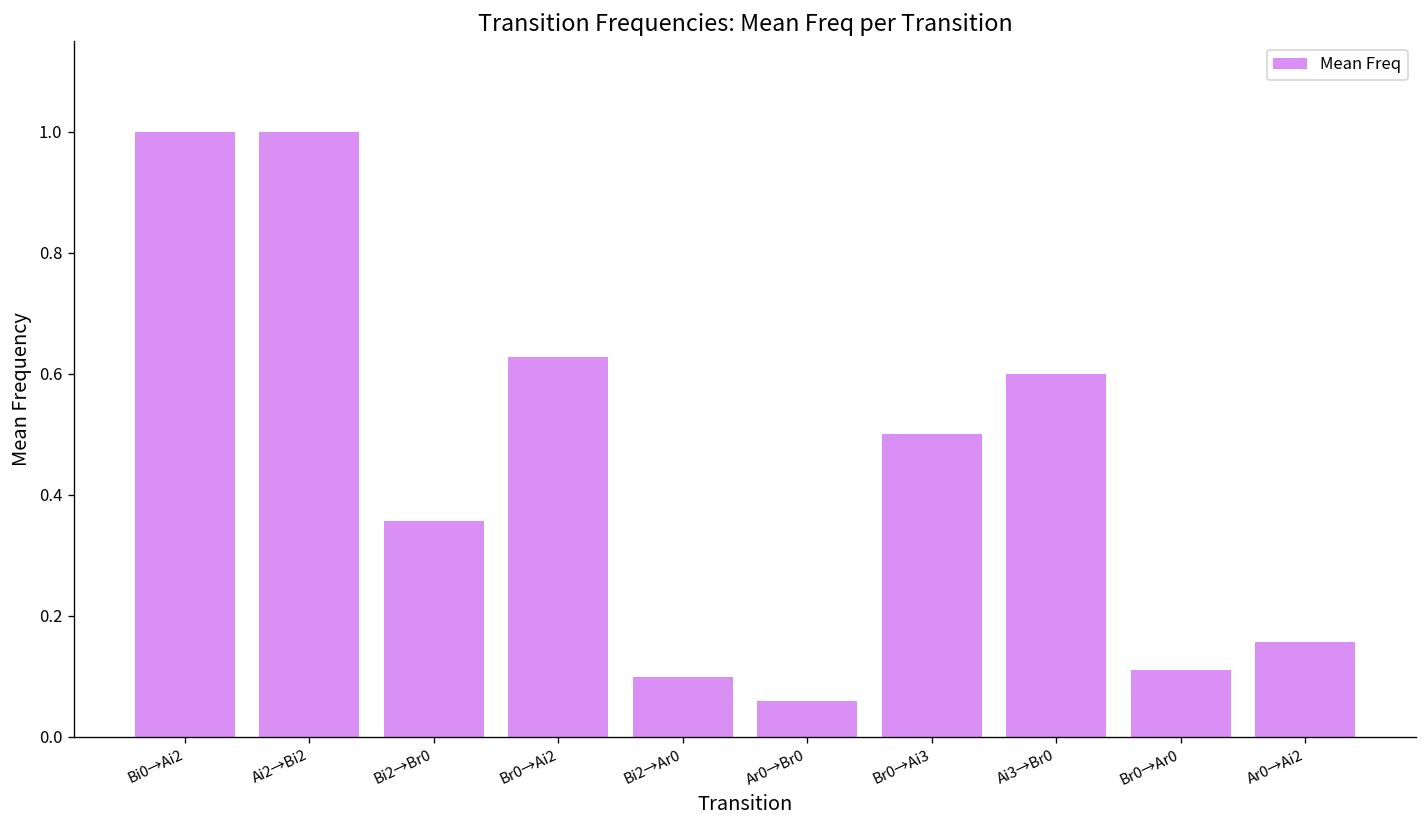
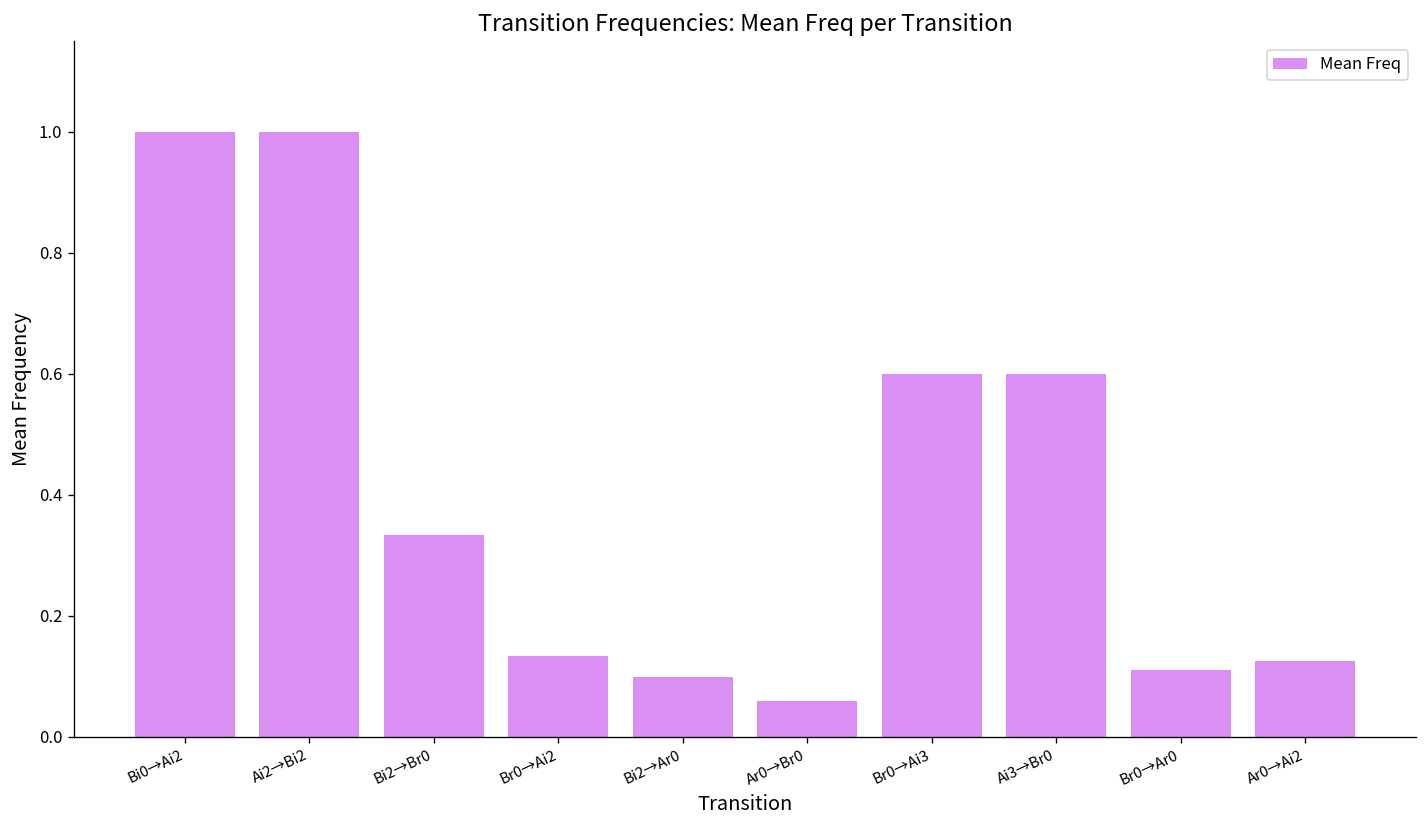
Bi2→Br0: 0.36 -> 0.33
Br0→Ai2: 0.63 -> 0.13
Br0→Ai3: 0.5 -> 0.6
Ar0→Ai2: 0.16 -> 0.13
